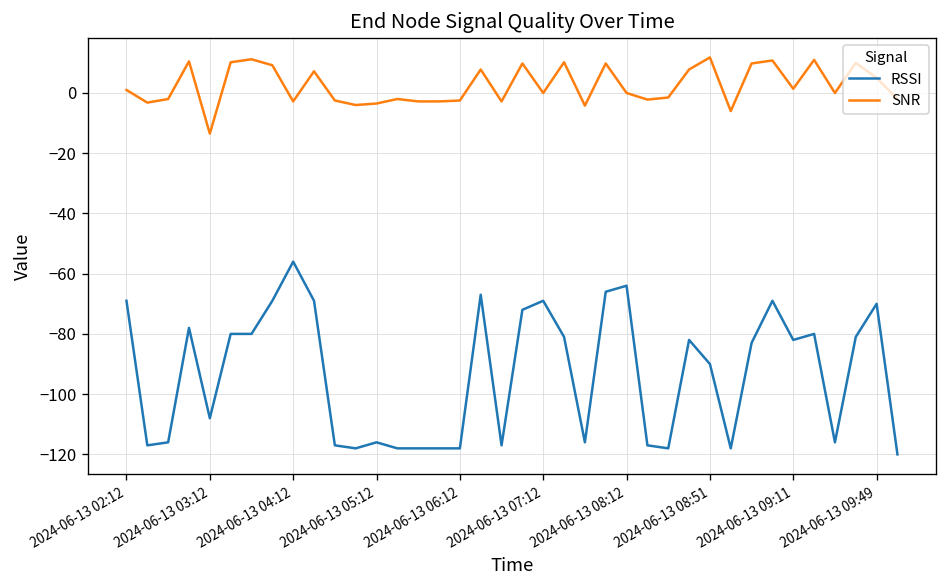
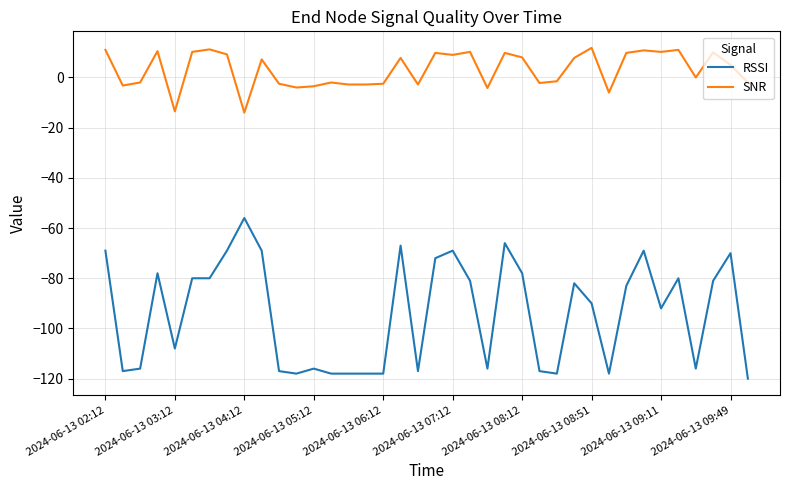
SNR, 2024-06-13 02:12: 1 -> 11
SNR, 2024-06-13 04:12: -3 -> -14
SNR, 2024-06-13 07:12: 0 -> 9
RSSI, 2024-06-13 08:12: -64 -> -78
SNR, 2024-06-13 08:12: 0 -> 8
RSSI, 2024-06-13 09:11: -82 -> -92
SNR, 2024-06-13 09:11: 1 -> 10
